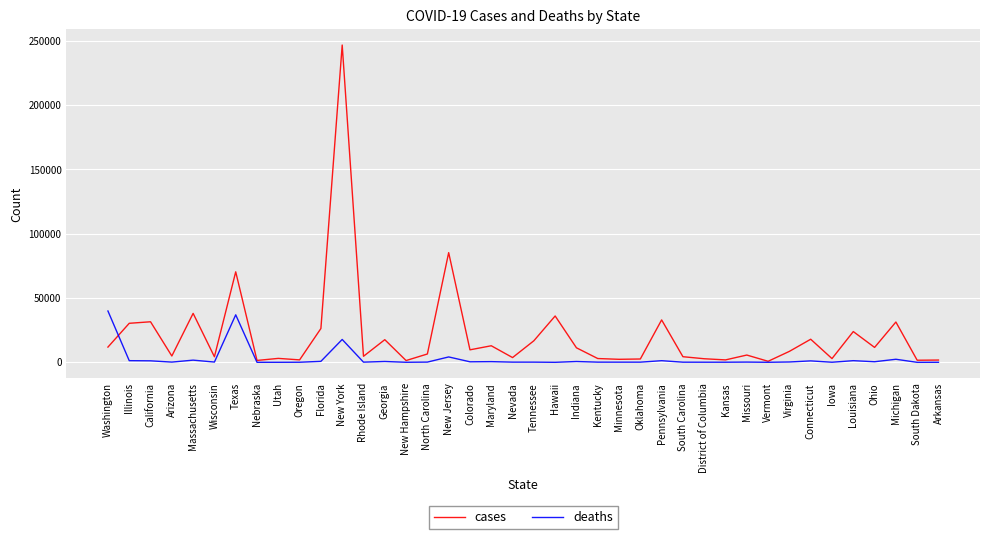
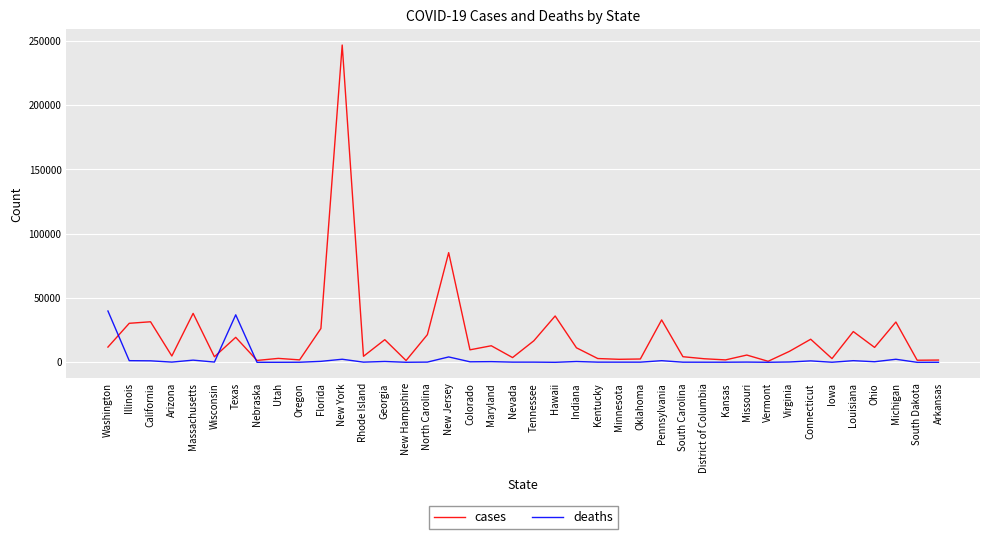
cases, Texas: 70000 -> 19000
deaths, New York: 18000 -> 2000
cases, North Carolina: 6000 -> 22000
